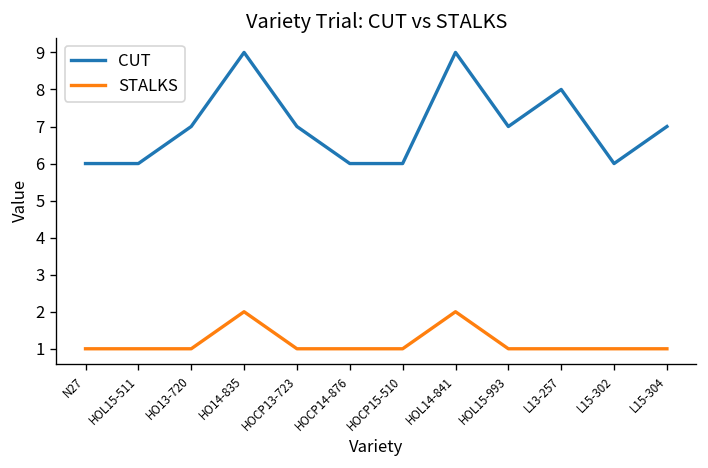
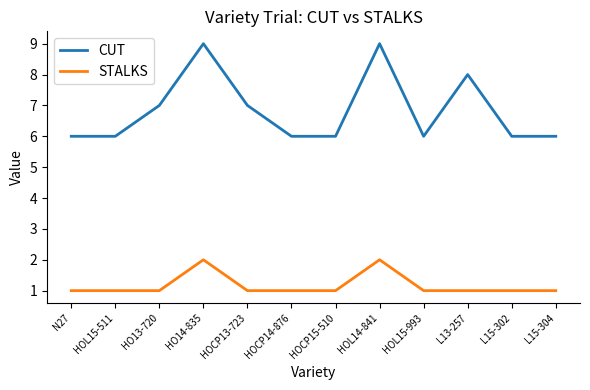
CUT, HOL15-993: 7 -> 6
CUT, L15-304: 7 -> 6
